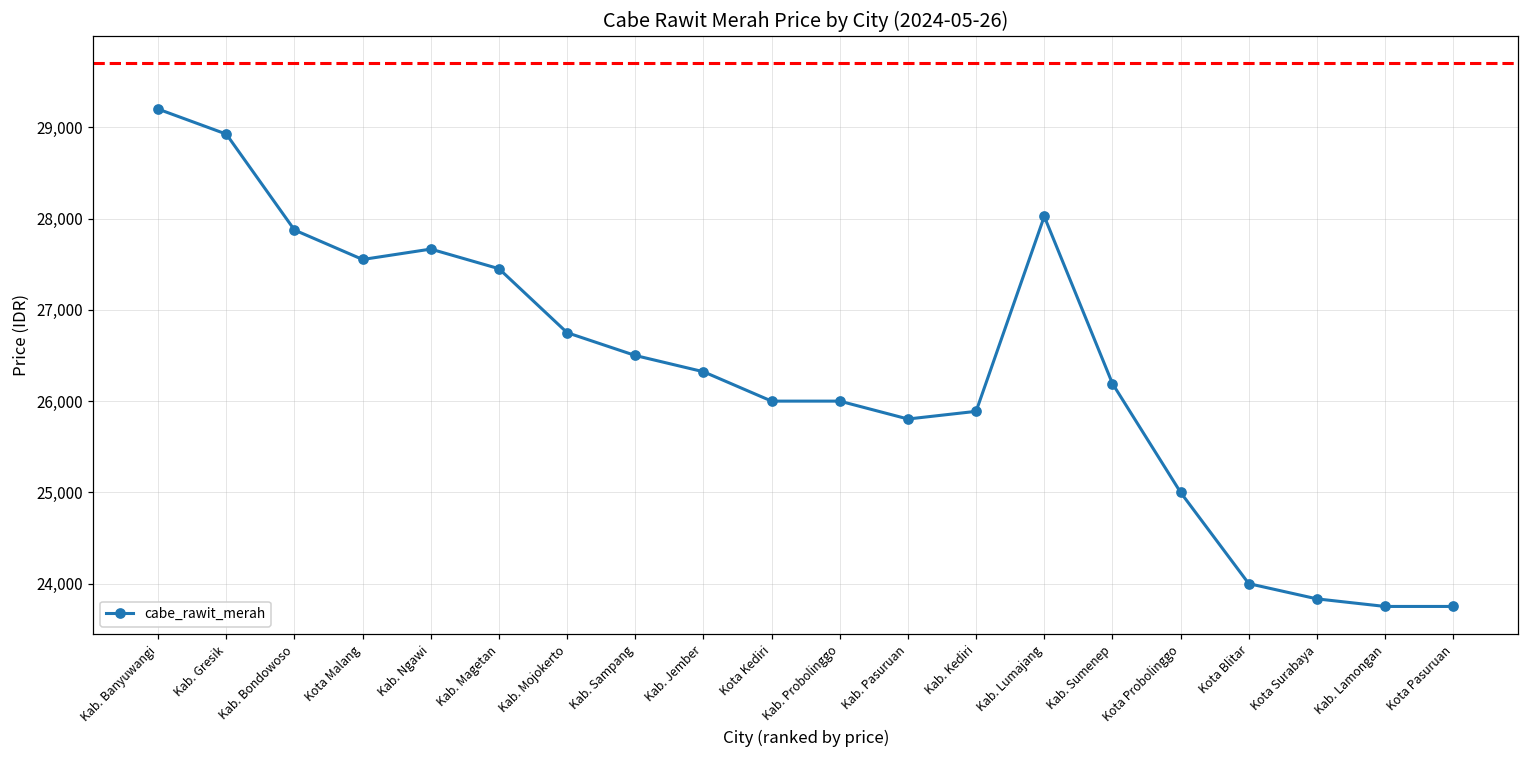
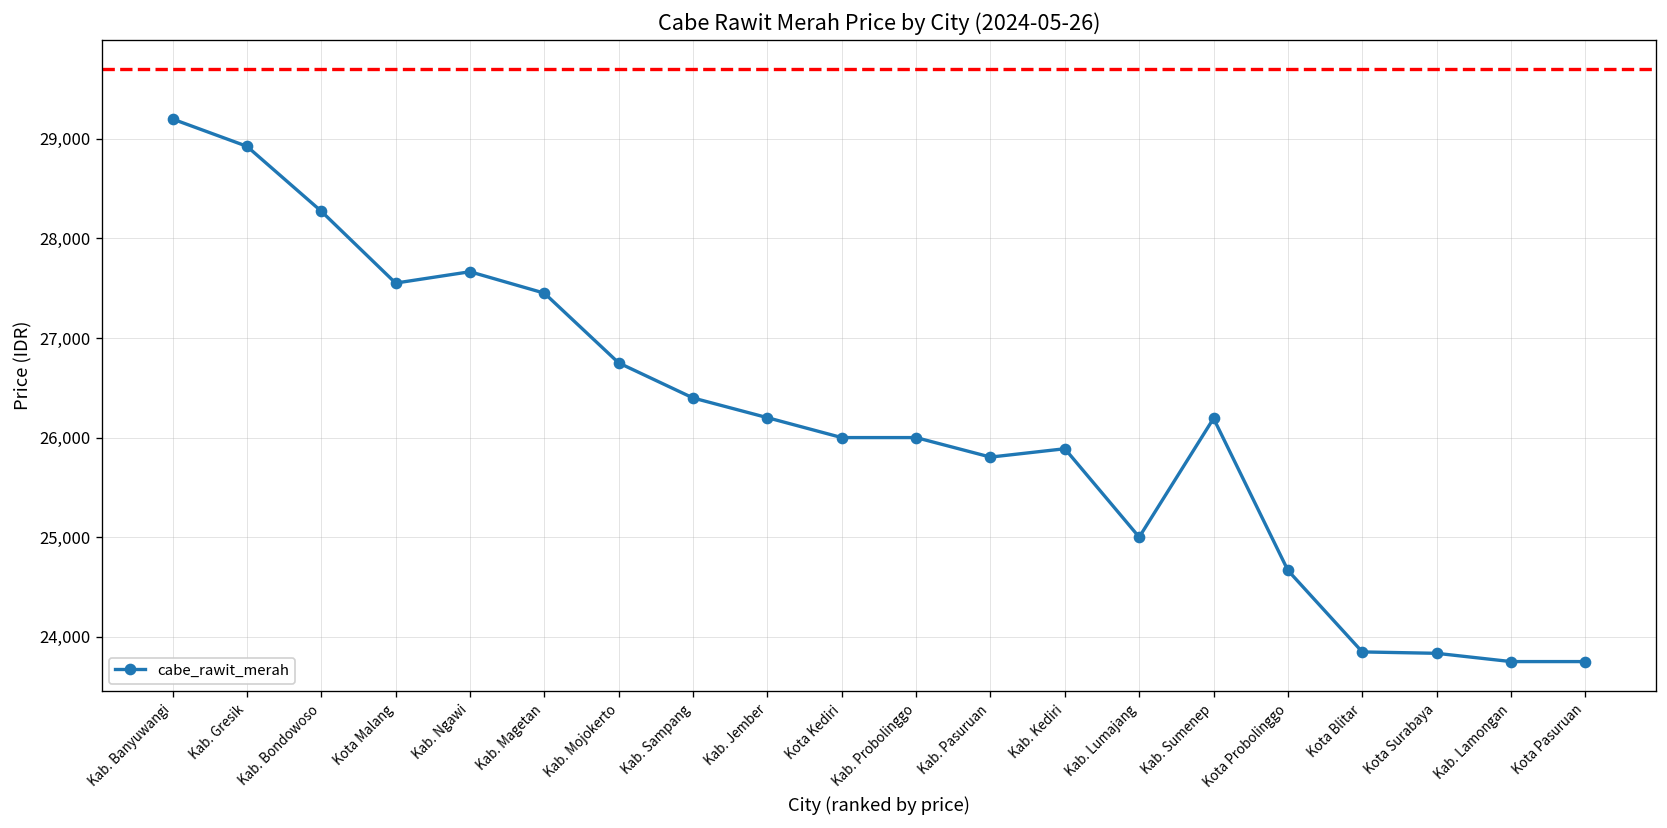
Kab. Bondowoso: 27,900 -> 28,300
Kab. Sampang: 26,500 -> 26,400
Kab. Jember: 26,300 -> 26,200
Kab. Lumajang: 28,000 -> 25,000
Kota Probolinggo: 25,000 -> 24,700
Kota Blitar: 24,000 -> 23,800
